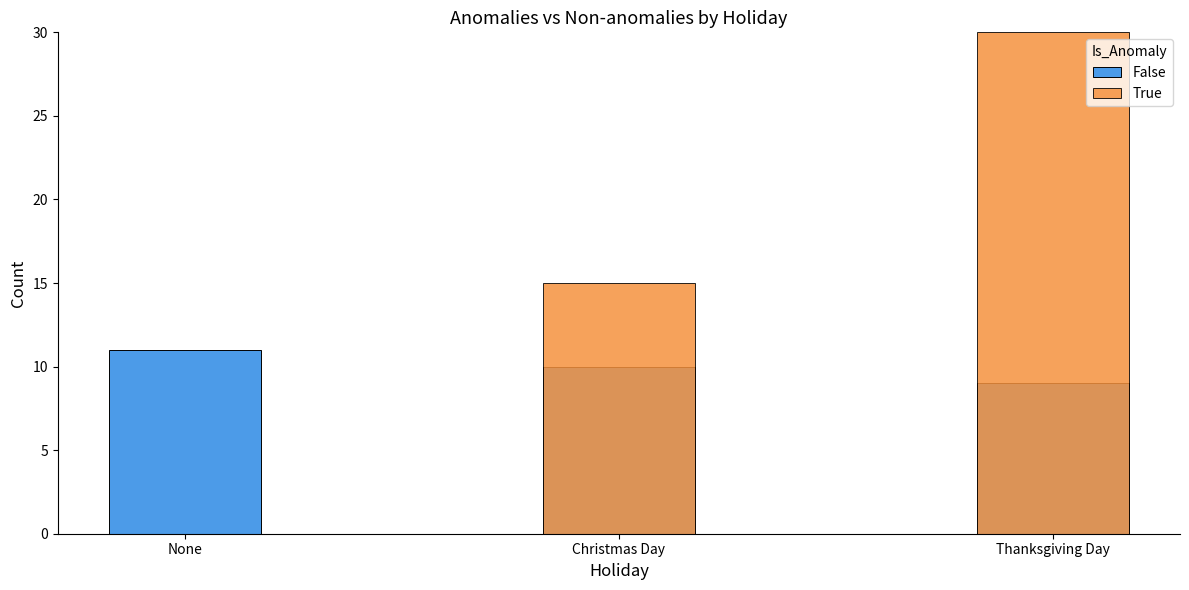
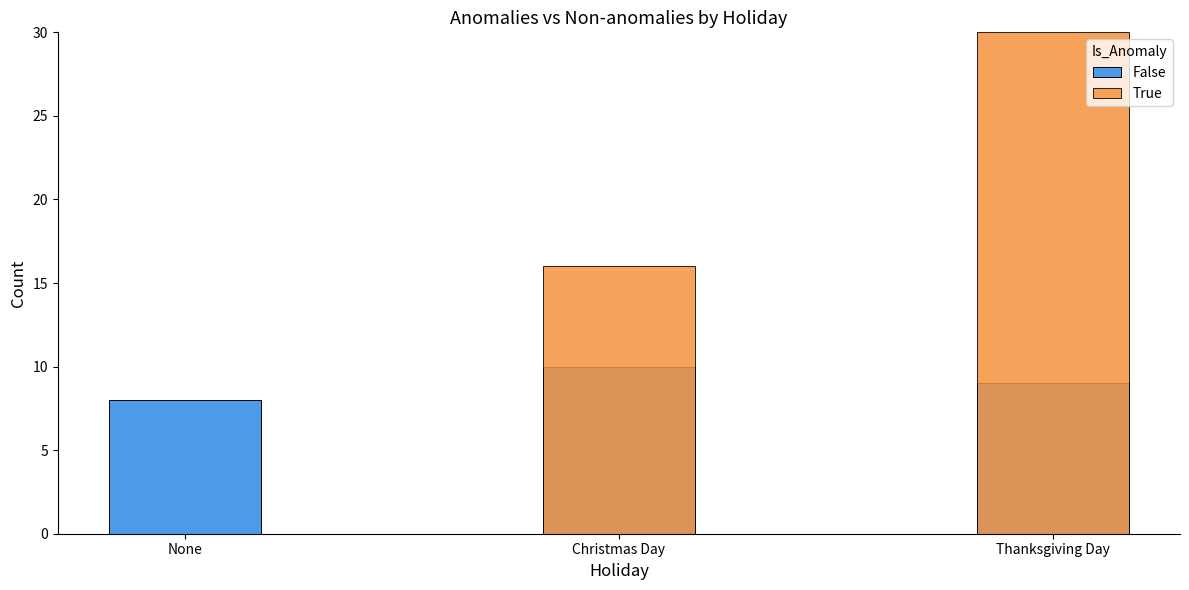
False, None: 11 -> 8
True, Christmas Day: 15 -> 16
